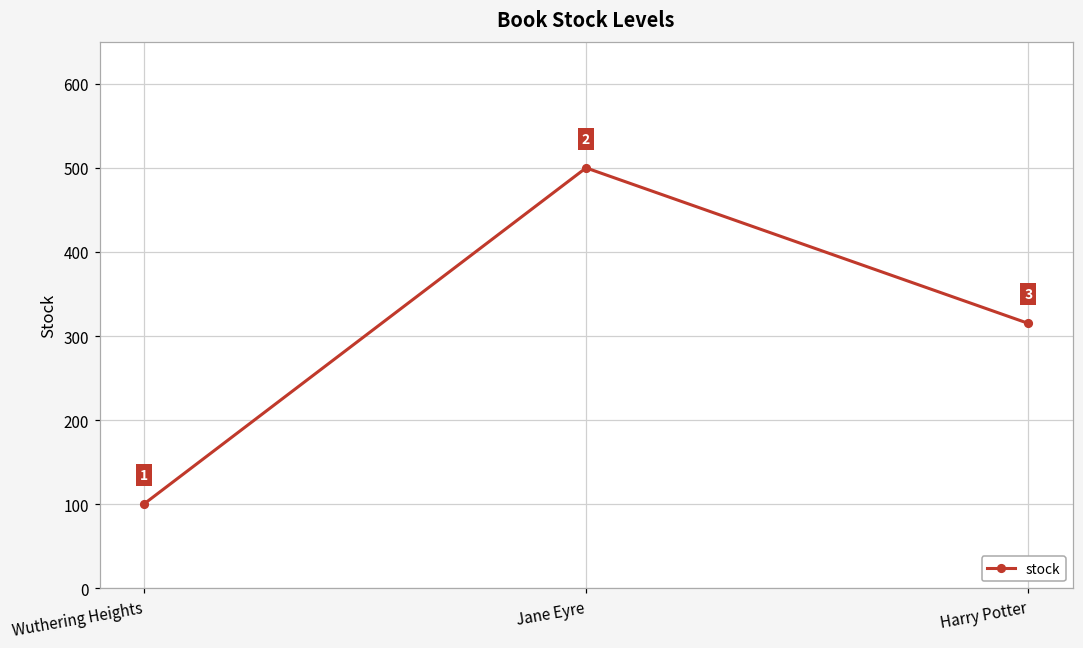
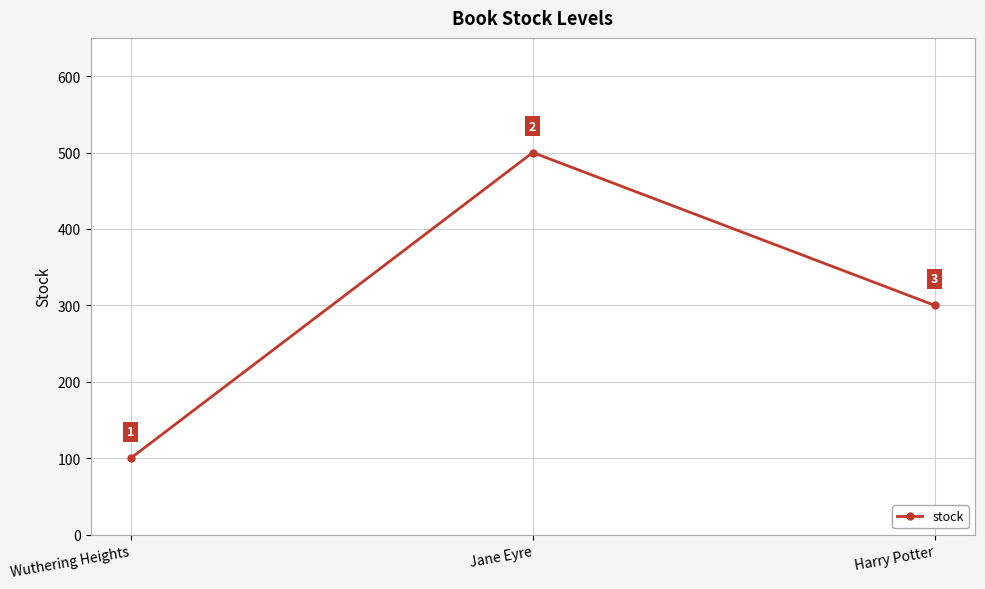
Harry Potter: 320 -> 300
